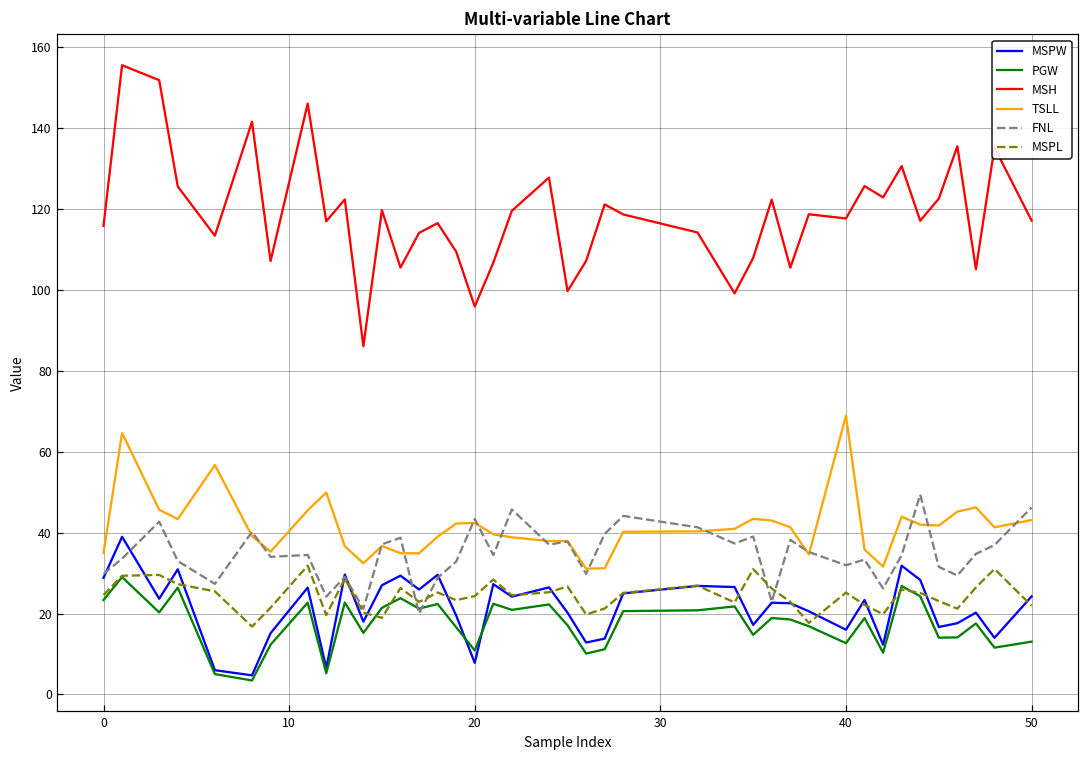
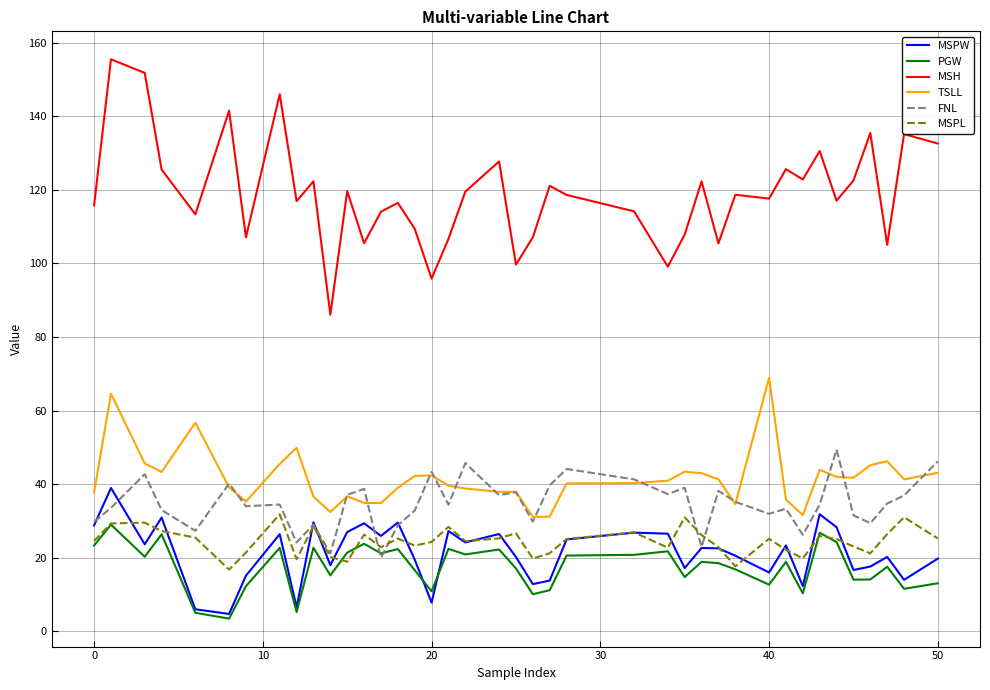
TSLL, 0: 35 -> 38
MSPW, 50: 24 -> 20
MSH, 50: 117 -> 133
MSPL, 50: 22 -> 25
